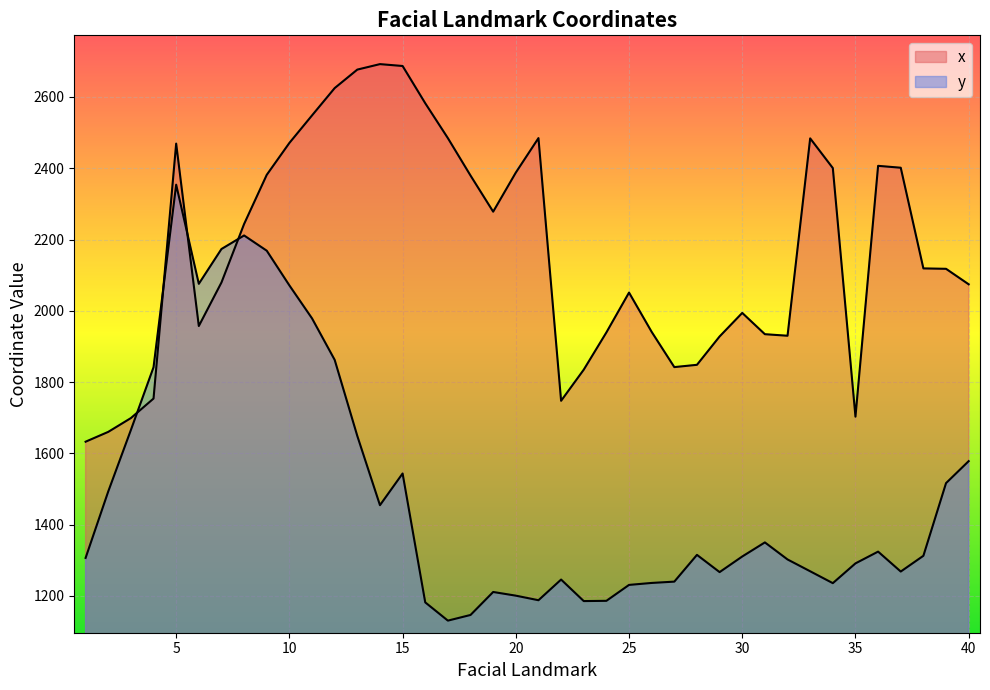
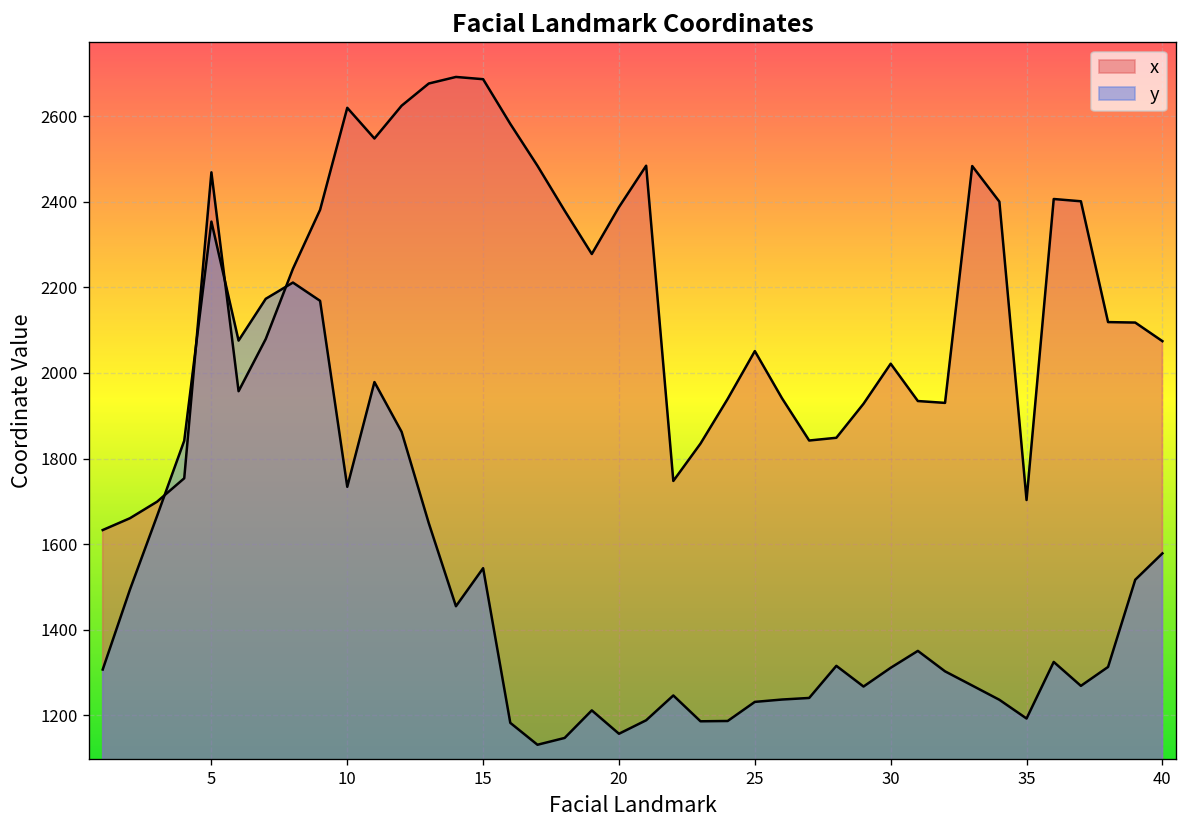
x, 10: 2470 -> 2620
y, 10: 2070 -> 1730
y, 20: 1200 -> 1160
x, 30: 1990 -> 2020
y, 35: 1290 -> 1190
